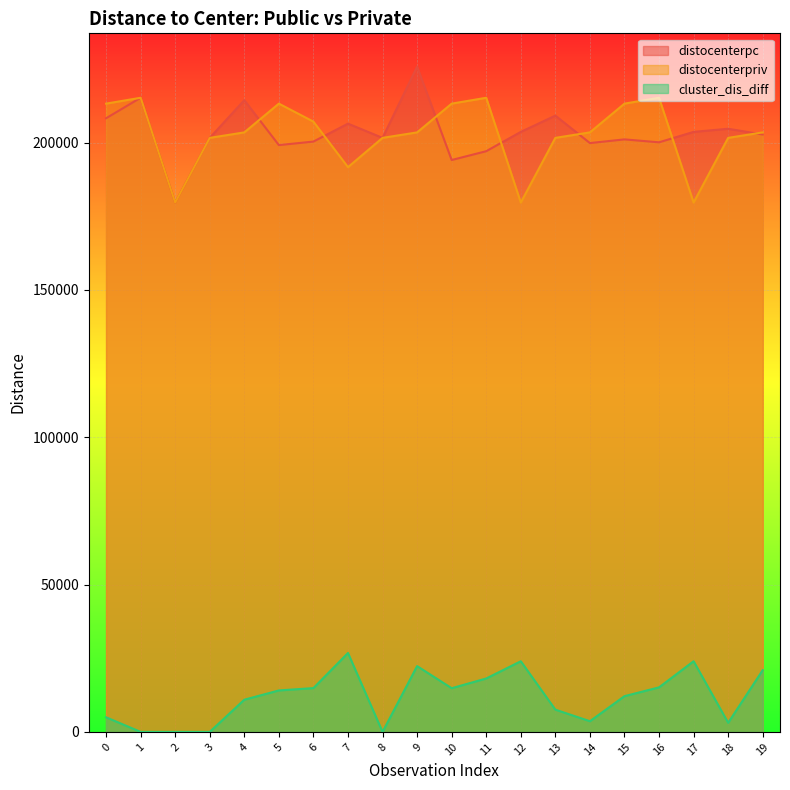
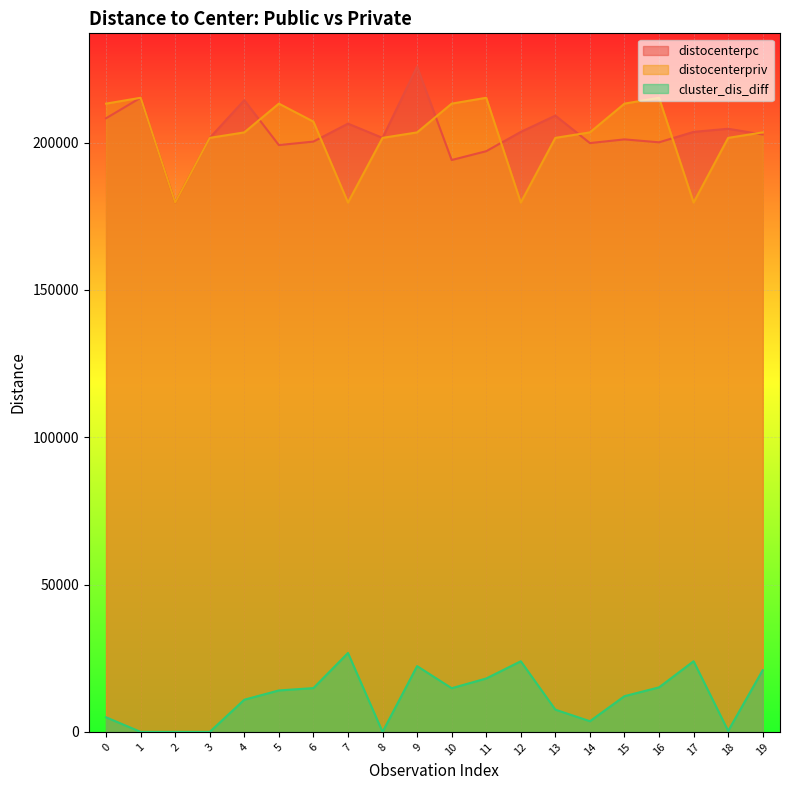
distocenterpriv, 7: 192000 -> 180000
cluster_dis_diff, 18: 3000 -> 0
